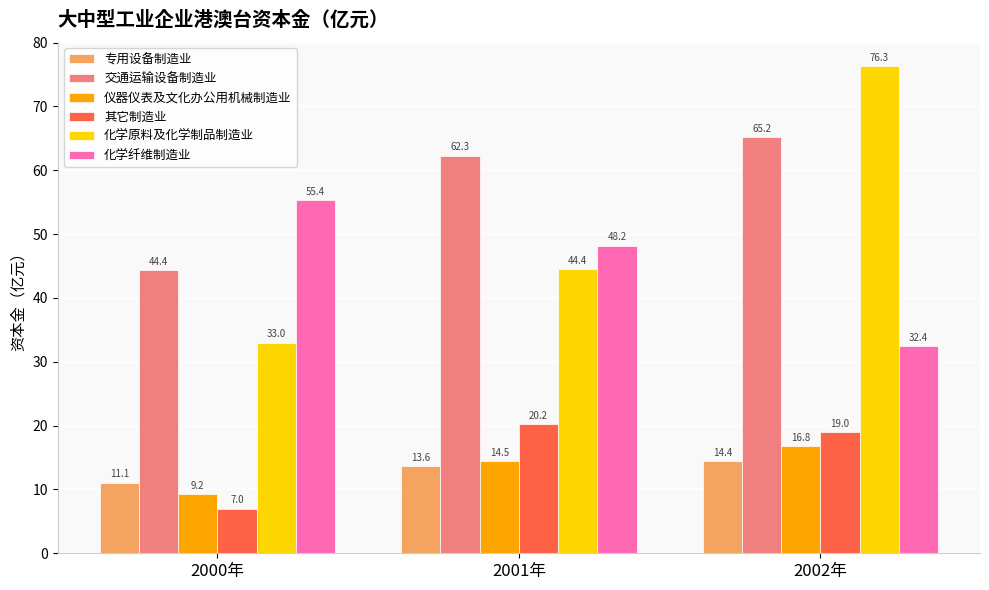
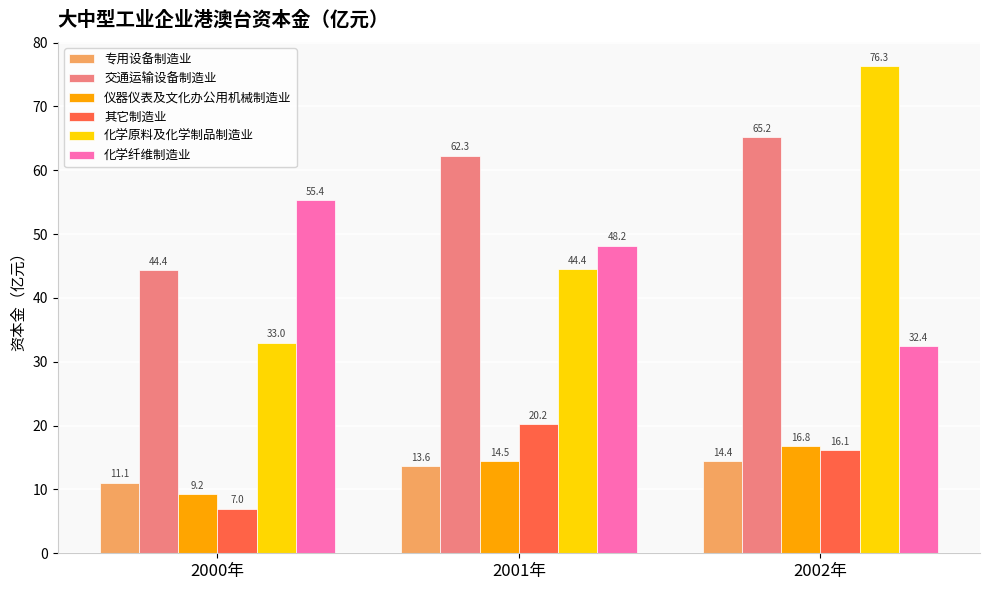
其它制造业, 2002年: 19.0 -> 16.1
